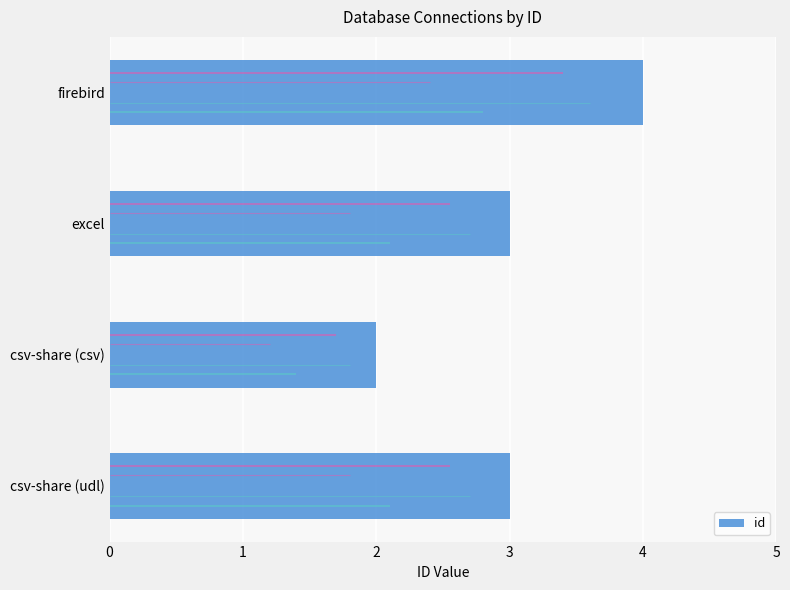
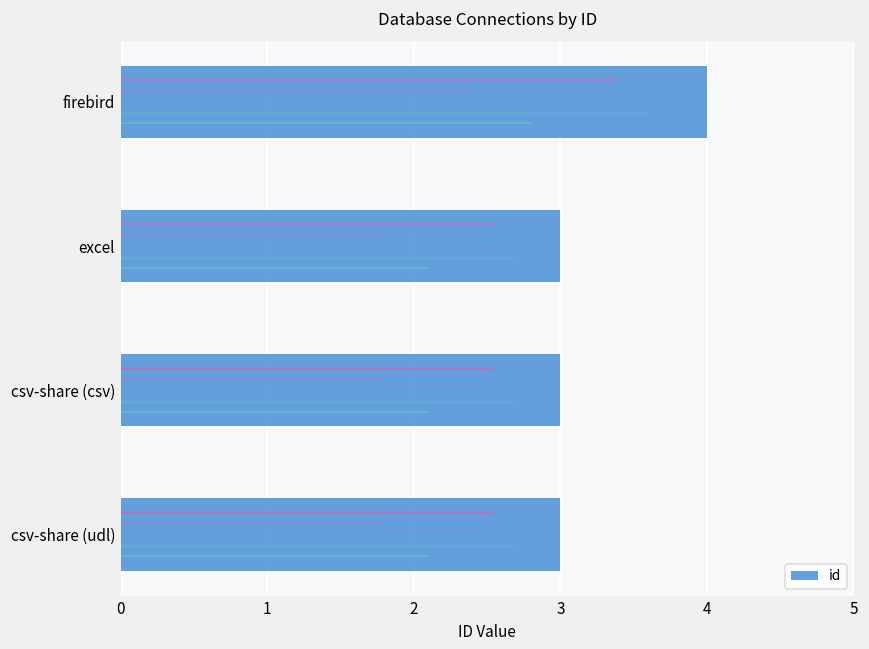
csv-share (csv): 2 -> 3
